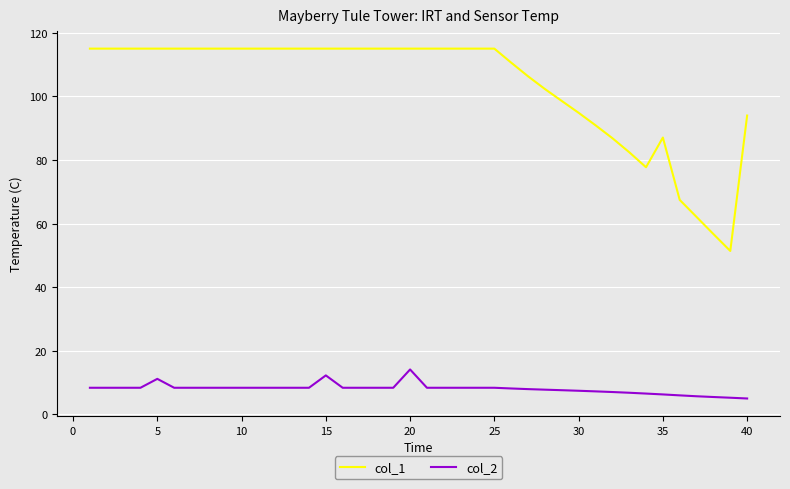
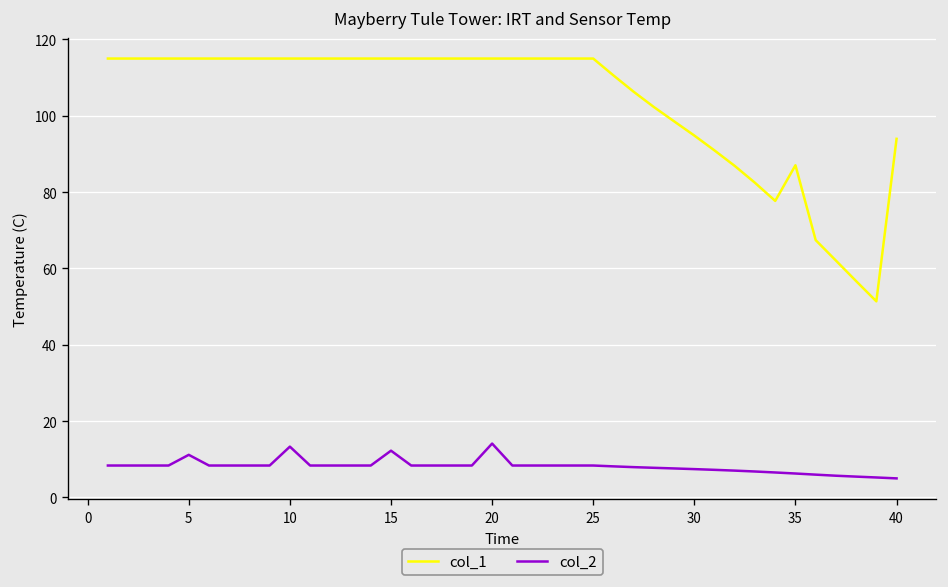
col_2, 10: 8 -> 13
